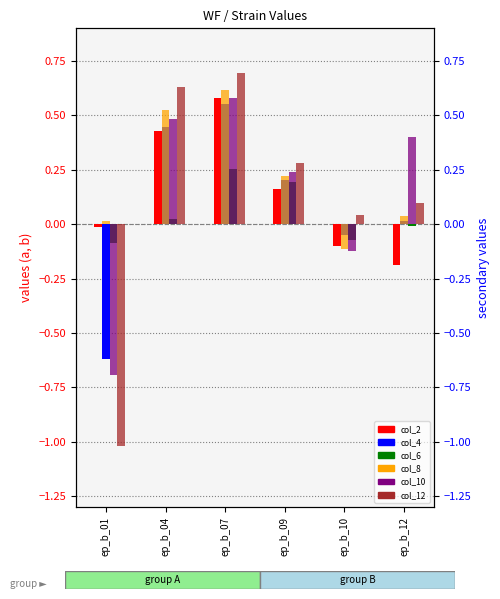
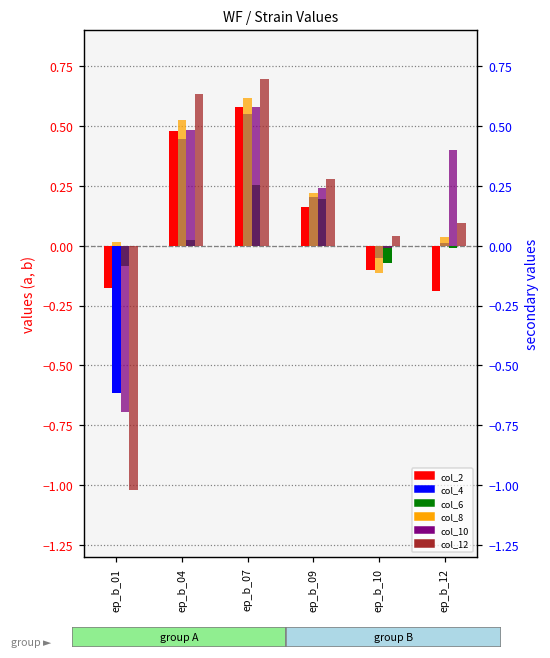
WF / Strain Values, col_2, ep_b_01: -0.01 -> -0.18
WF / Strain Values, col_2, ep_b_04: 0.43 -> 0.48
WF / Strain Values, col_10, ep_b_10: -0.12 -> -0.01
